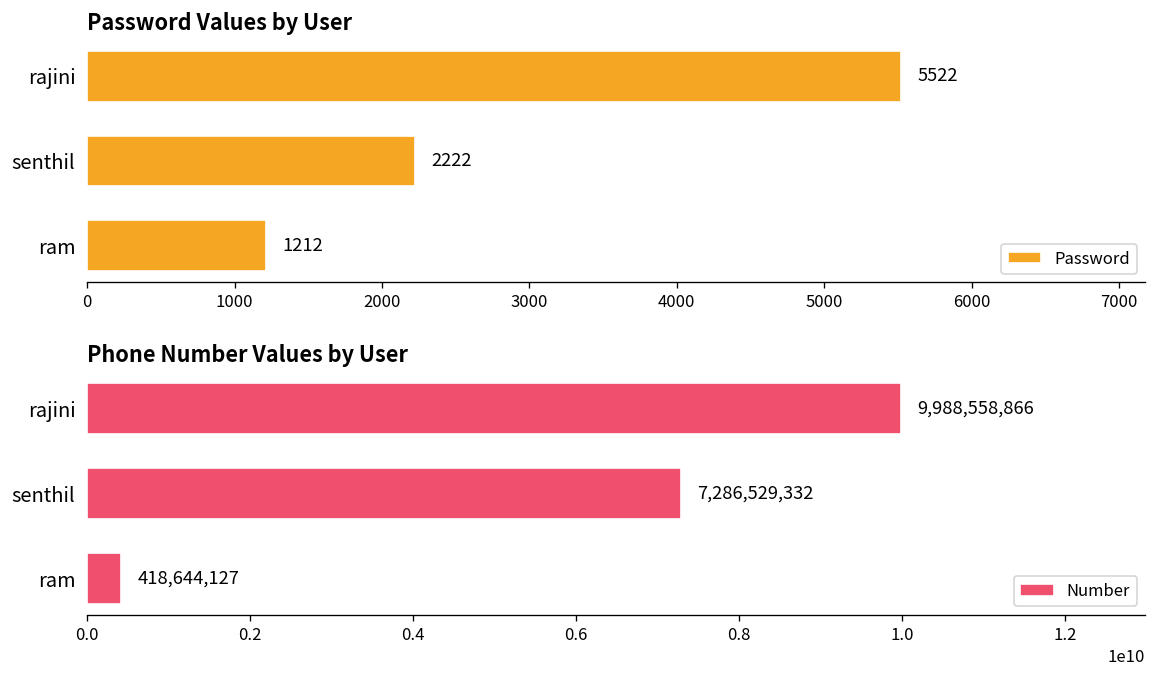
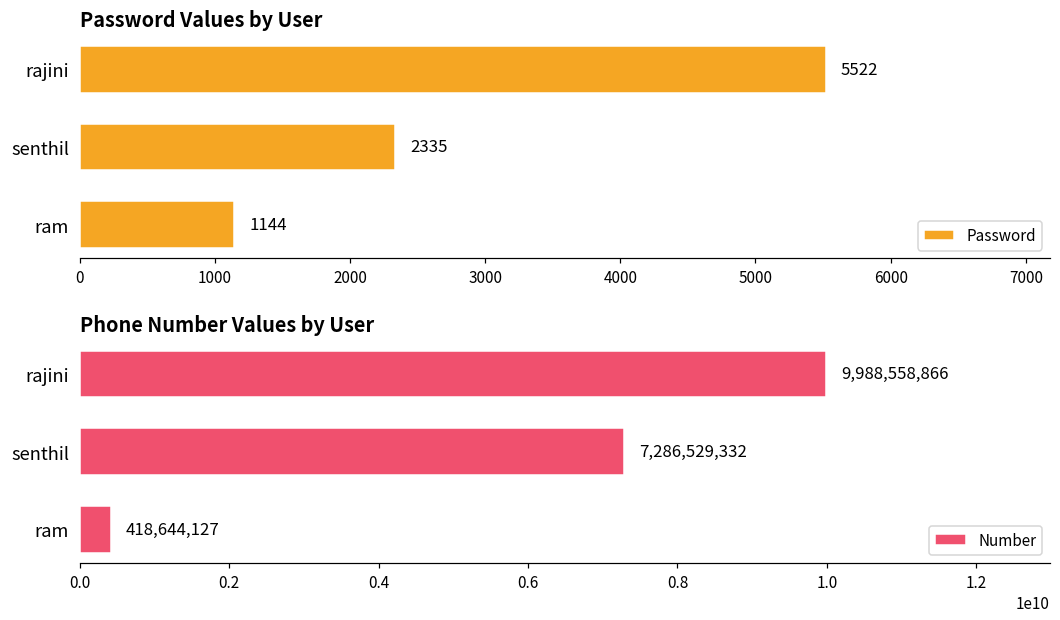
Password Values by User, senthil: 2222 -> 2335
Password Values by User, ram: 1212 -> 1144
